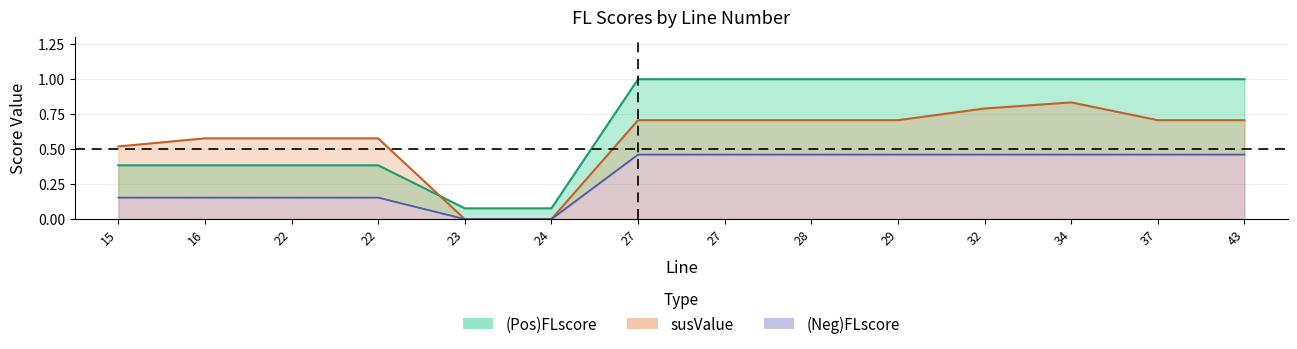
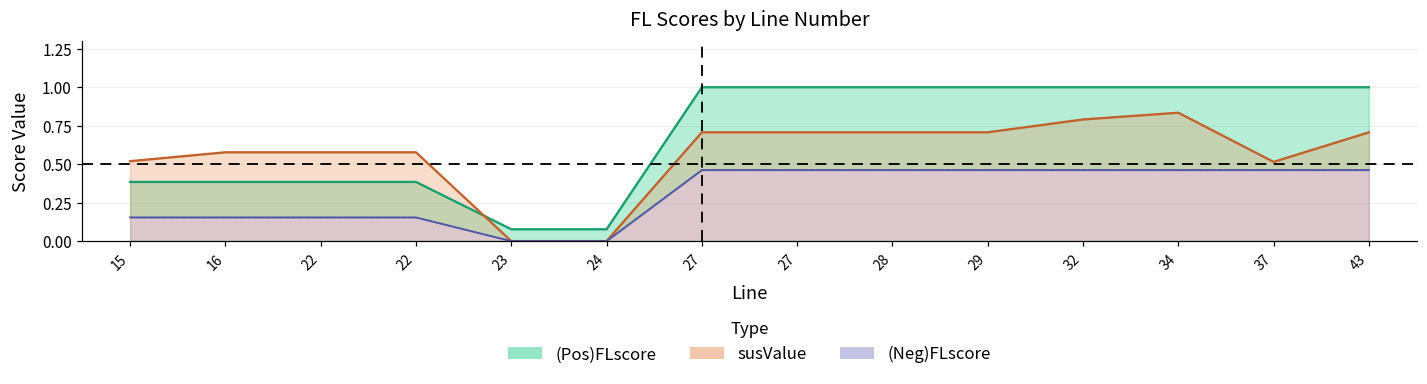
susValue, 37: 0.71 -> 0.51
